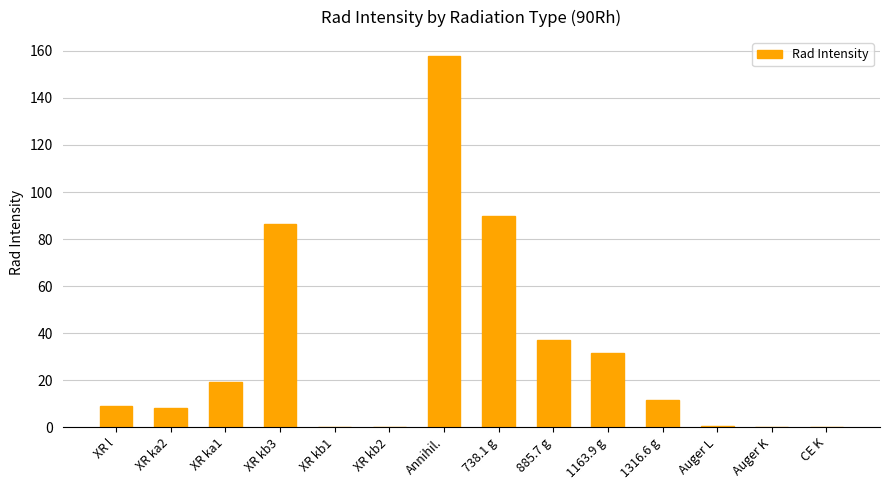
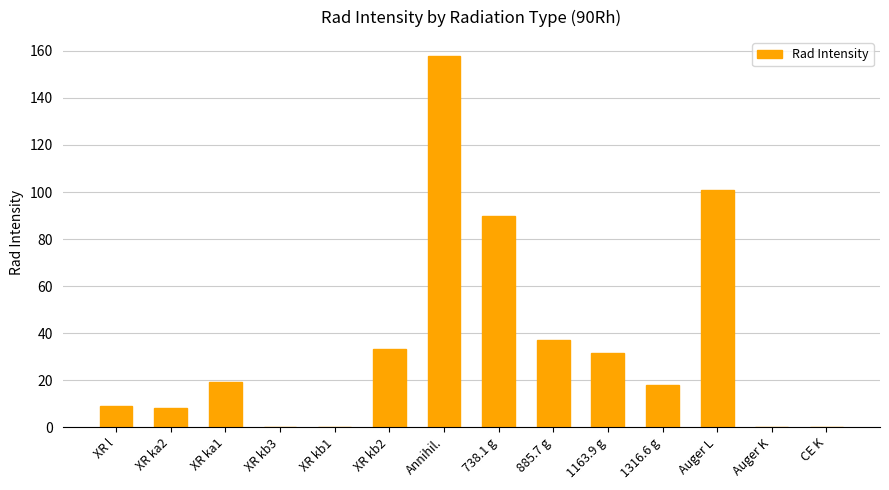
XR kb3: 86 -> 0
XR kb2: 0 -> 33
1316.6 g: 12 -> 18
Auger L: 1 -> 101
